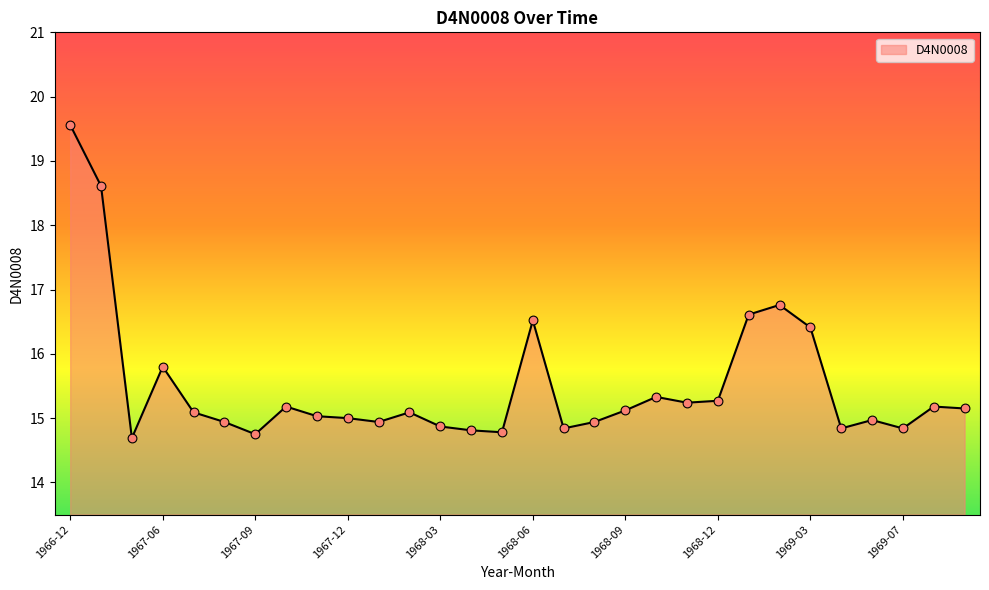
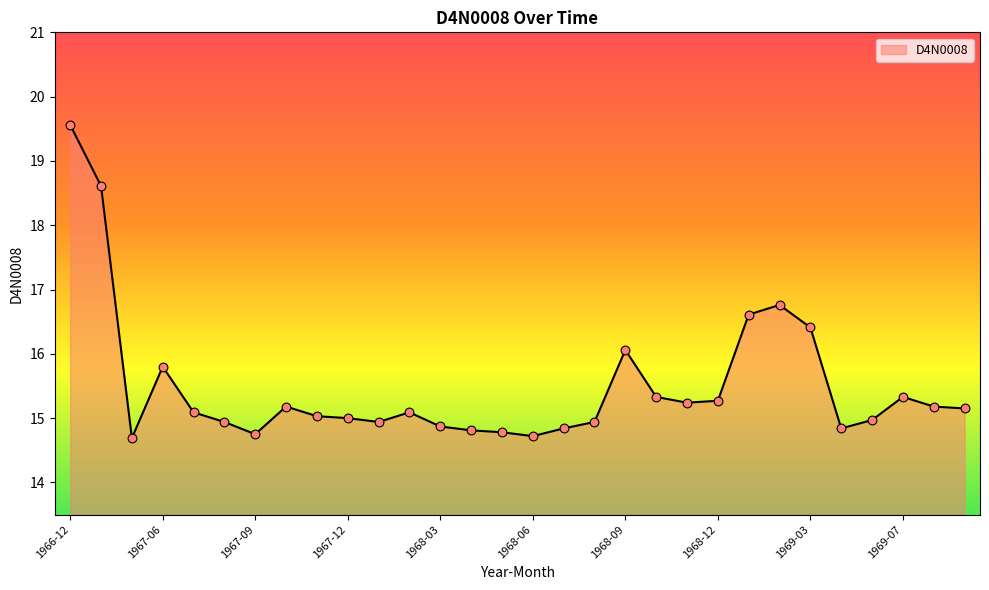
1968-06: 16.5 -> 14.7
1968-09: 15.1 -> 16.1
1969-07: 14.8 -> 15.3
